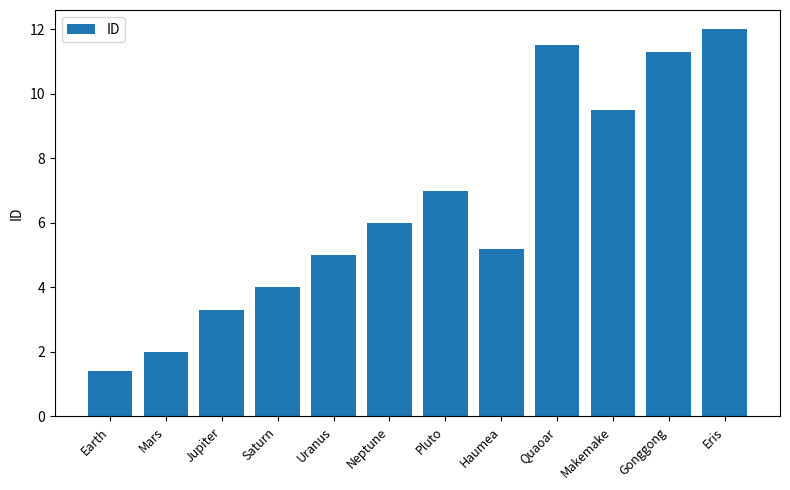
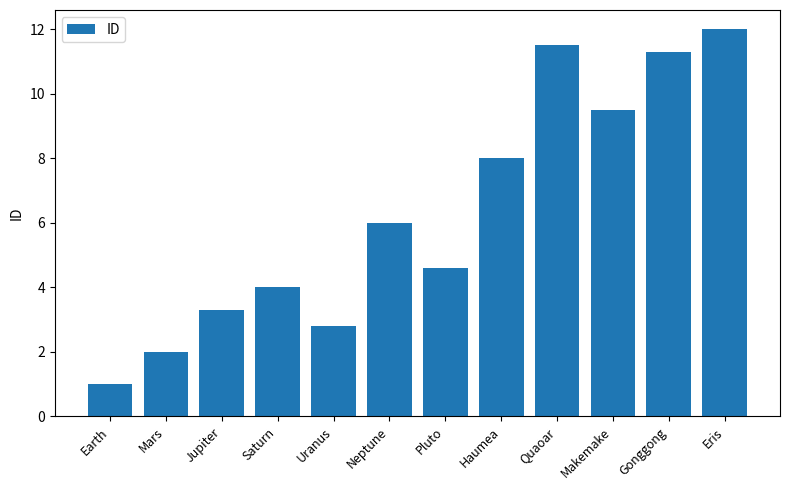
Earth: 1.4 -> 1.0
Uranus: 5.0 -> 2.8
Pluto: 7.0 -> 4.6
Haumea: 5.2 -> 8.0
